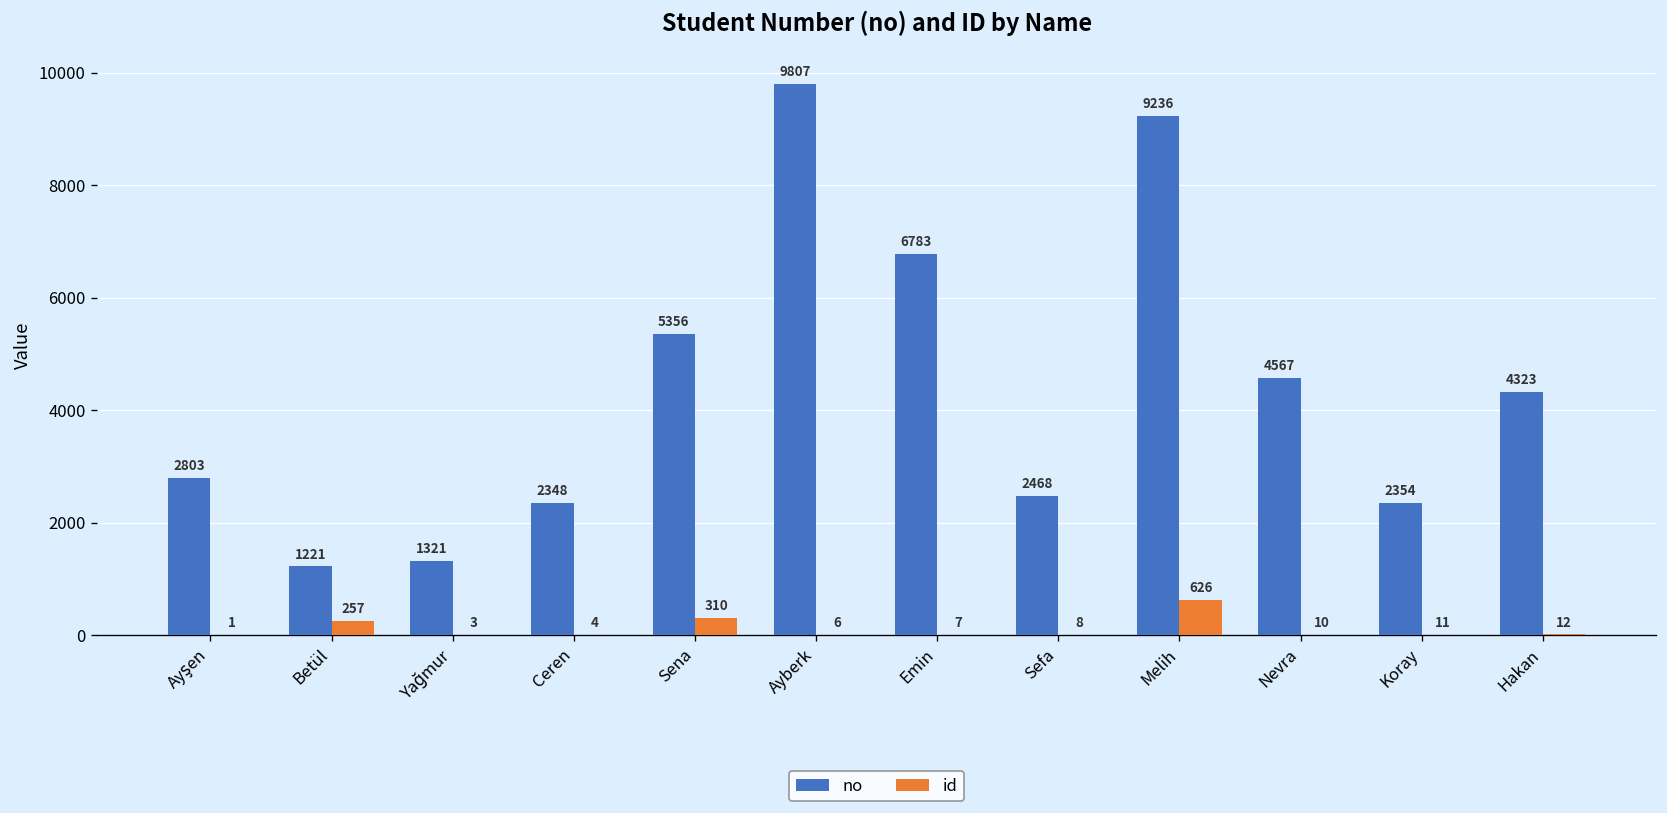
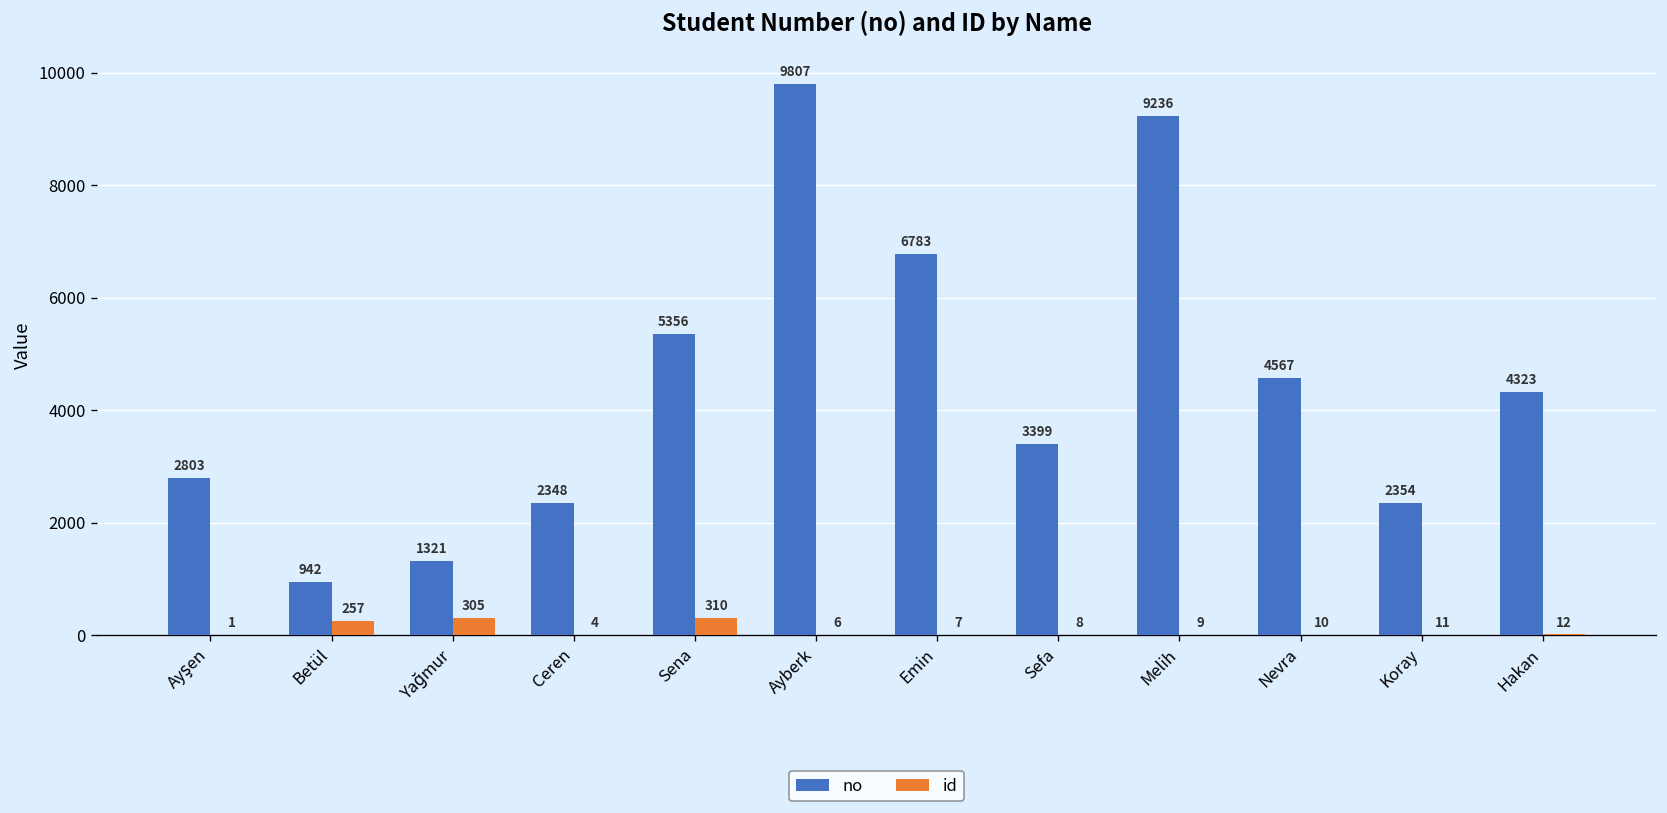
no, Betül: 1221 -> 942
id, Yağmur: 3 -> 305
no, Sefa: 2468 -> 3399
id, Melih: 626 -> 9
